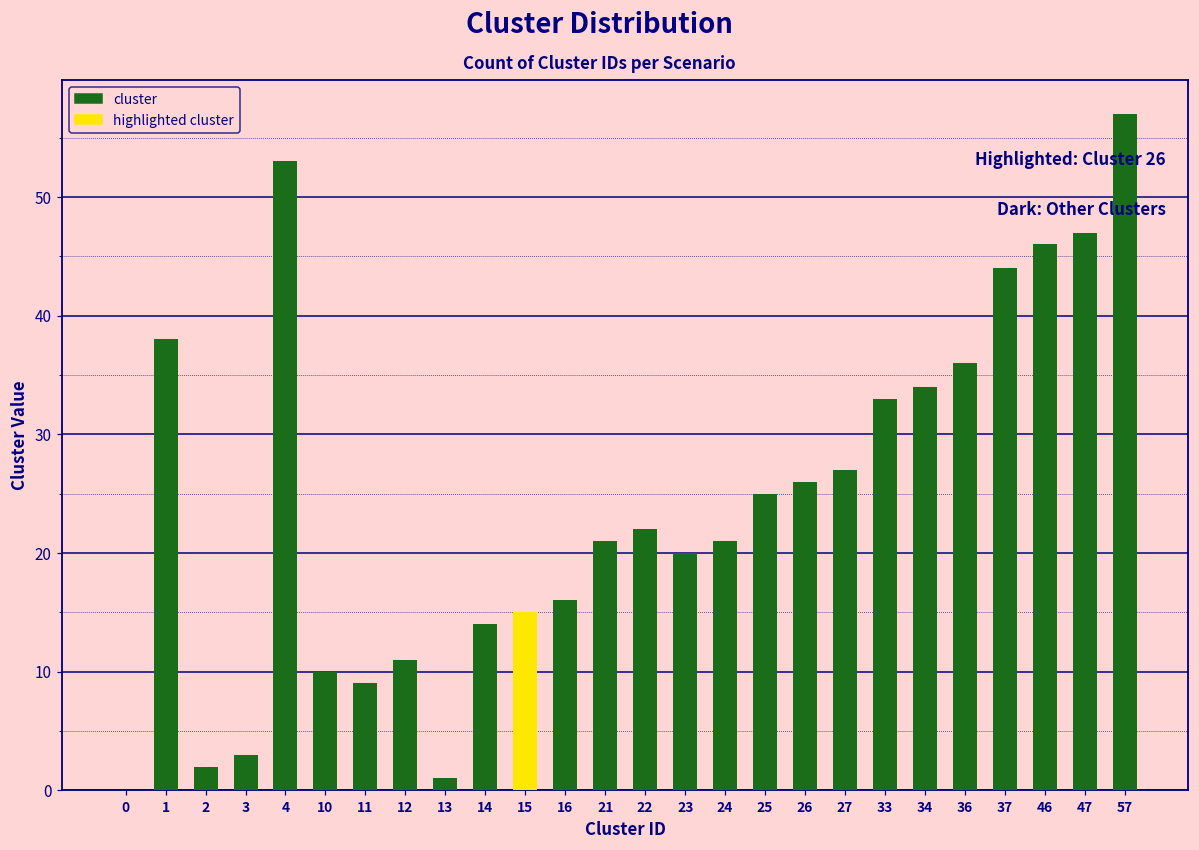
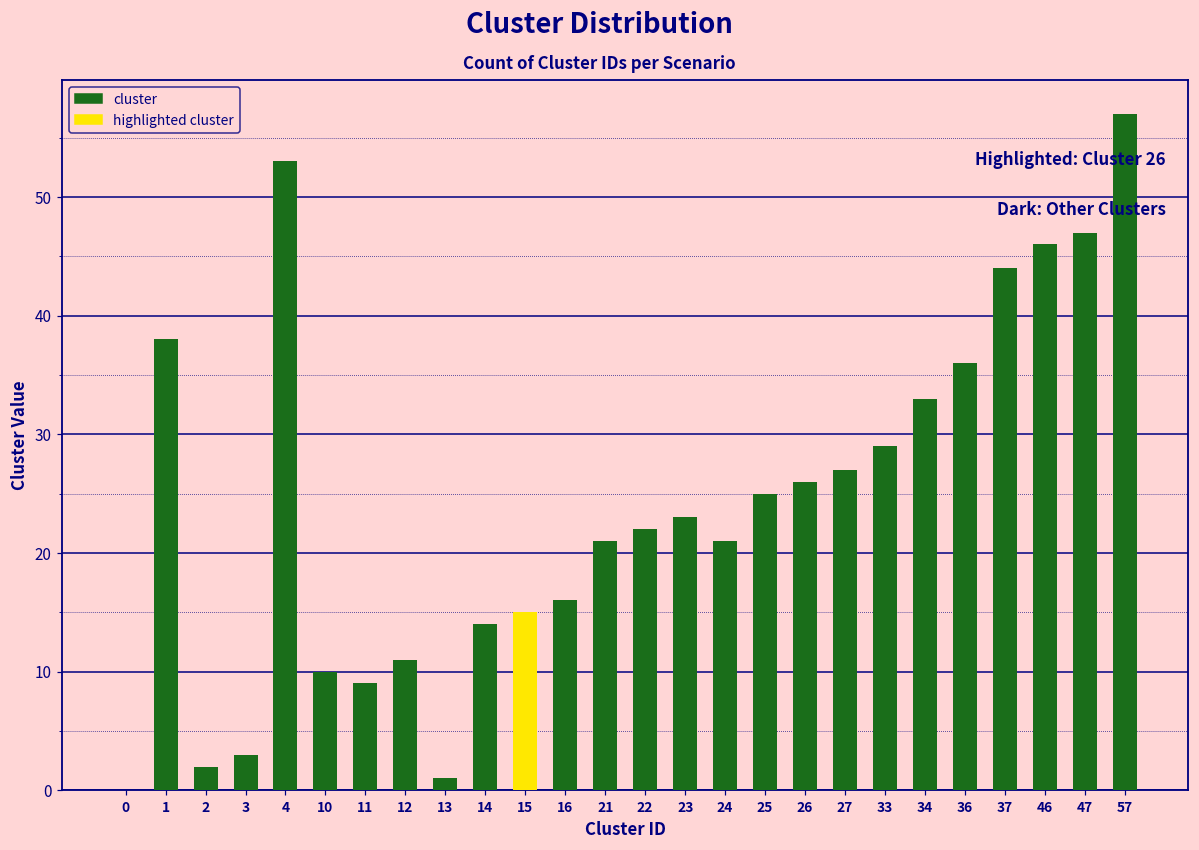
cluster, 23: 20 -> 23
cluster, 33: 33 -> 29
cluster, 34: 34 -> 33
